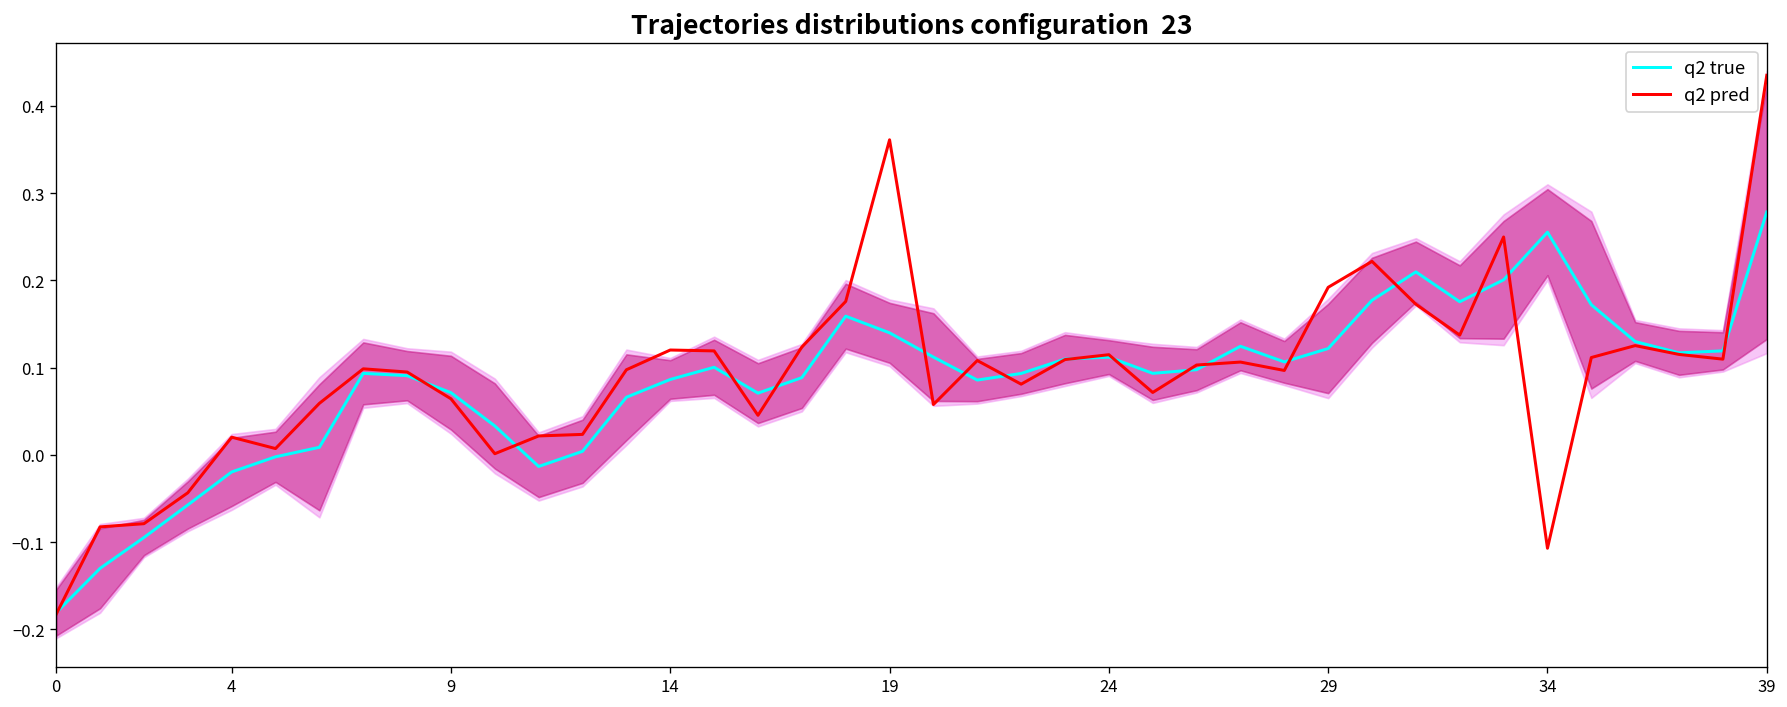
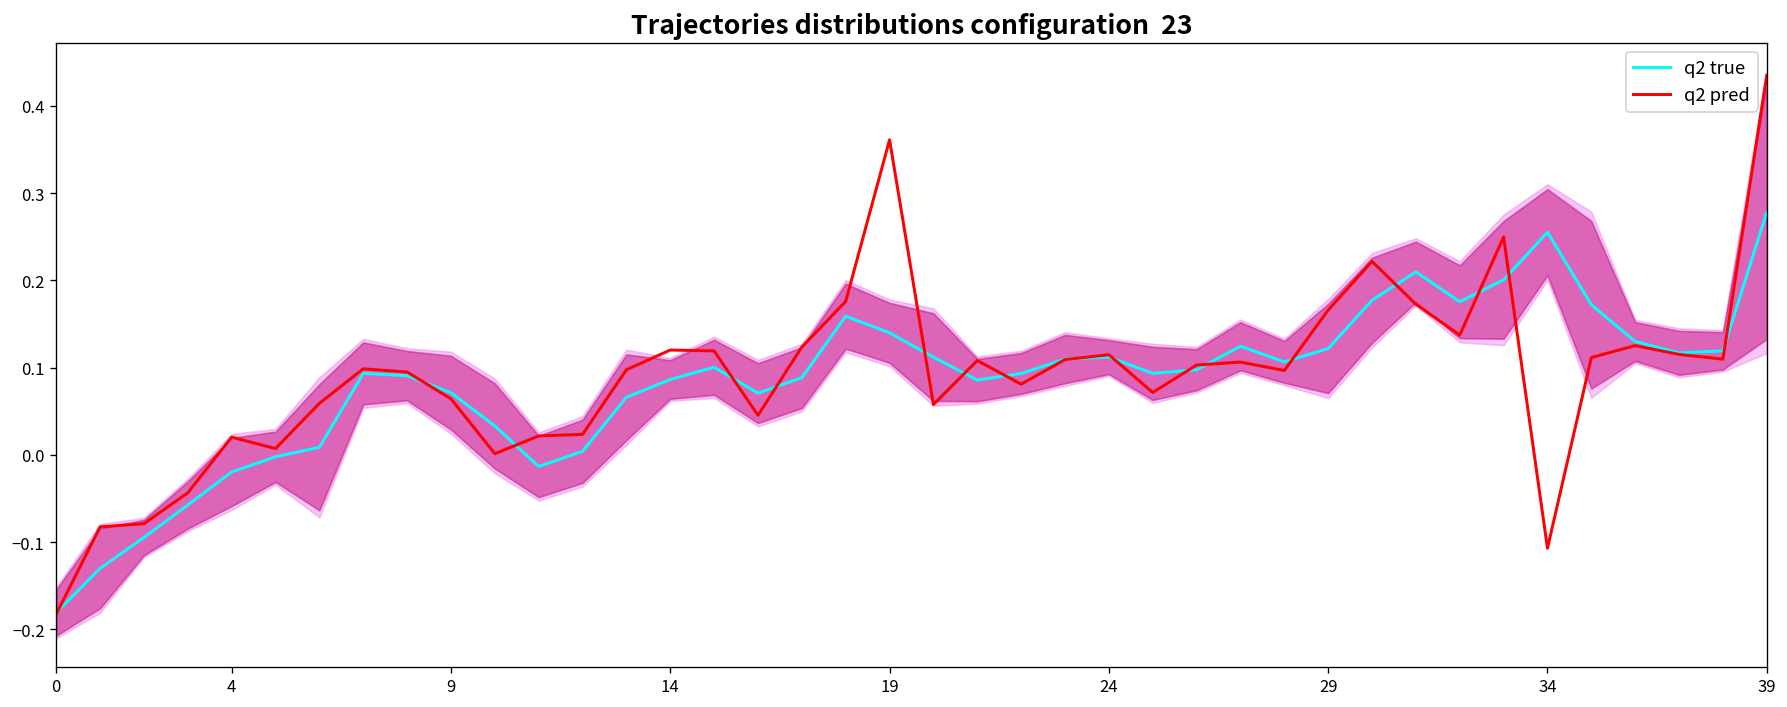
q2 pred, 29: 0.19 -> 0.17
